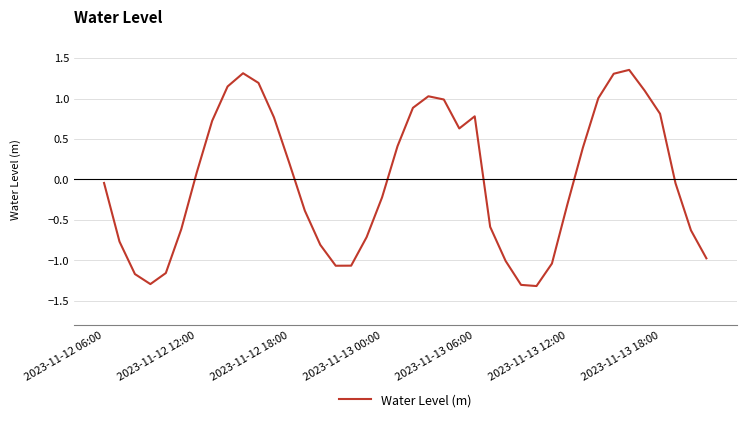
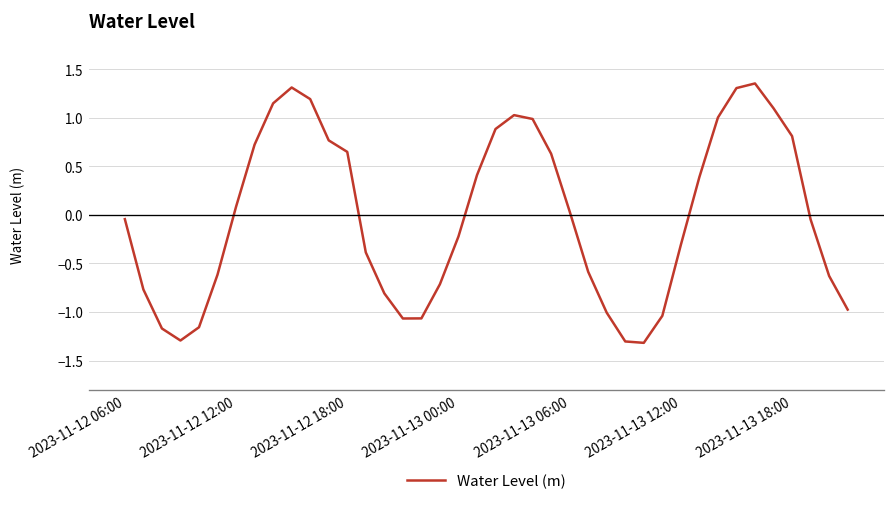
2023-11-12 18:00: 0.2 -> 0.6
2023-11-13 06:00: 0.8 -> 0.0
